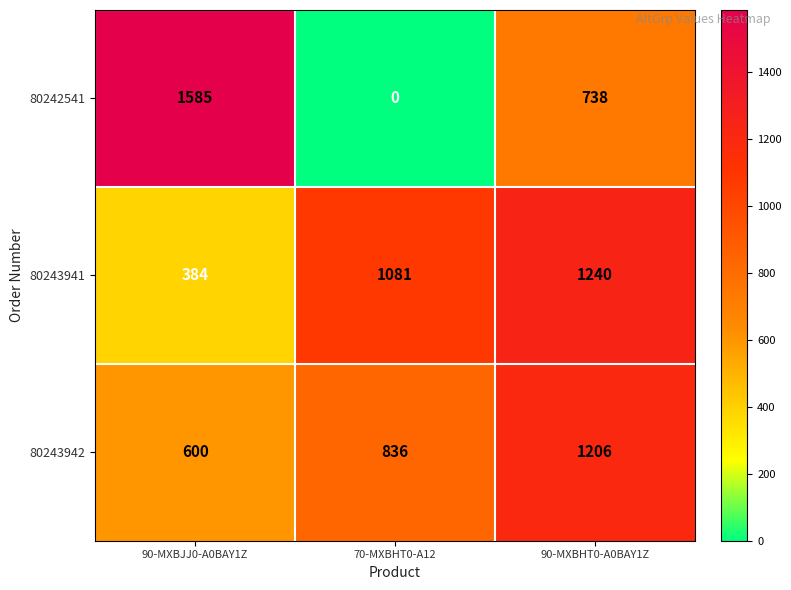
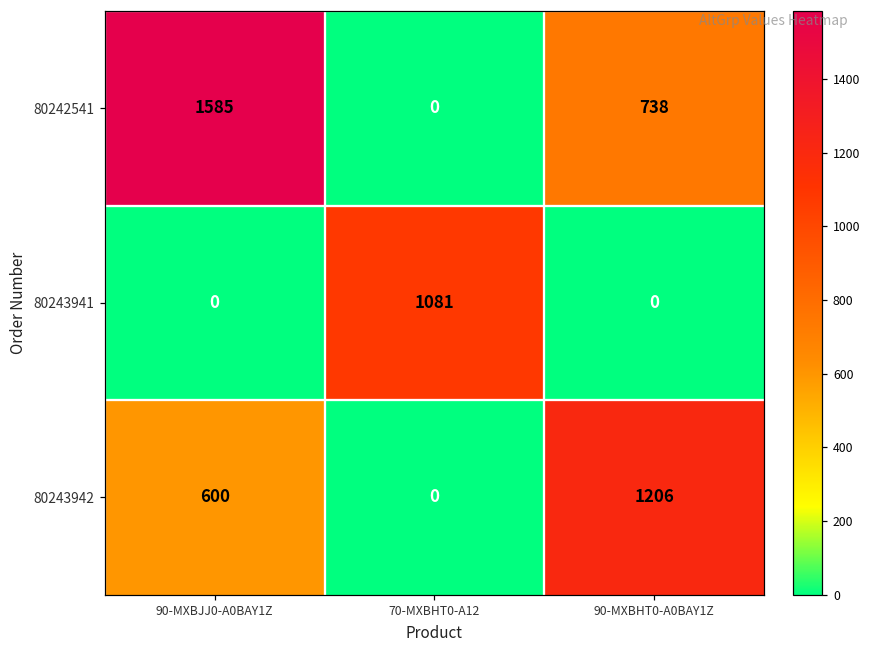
80243941, 90-MXBJJ0-A0BAY1Z: 384 -> 0
80243941, 90-MXBHT0-A0BAY1Z: 1240 -> 0
80243942, 70-MXBHT0-A12: 836 -> 0
